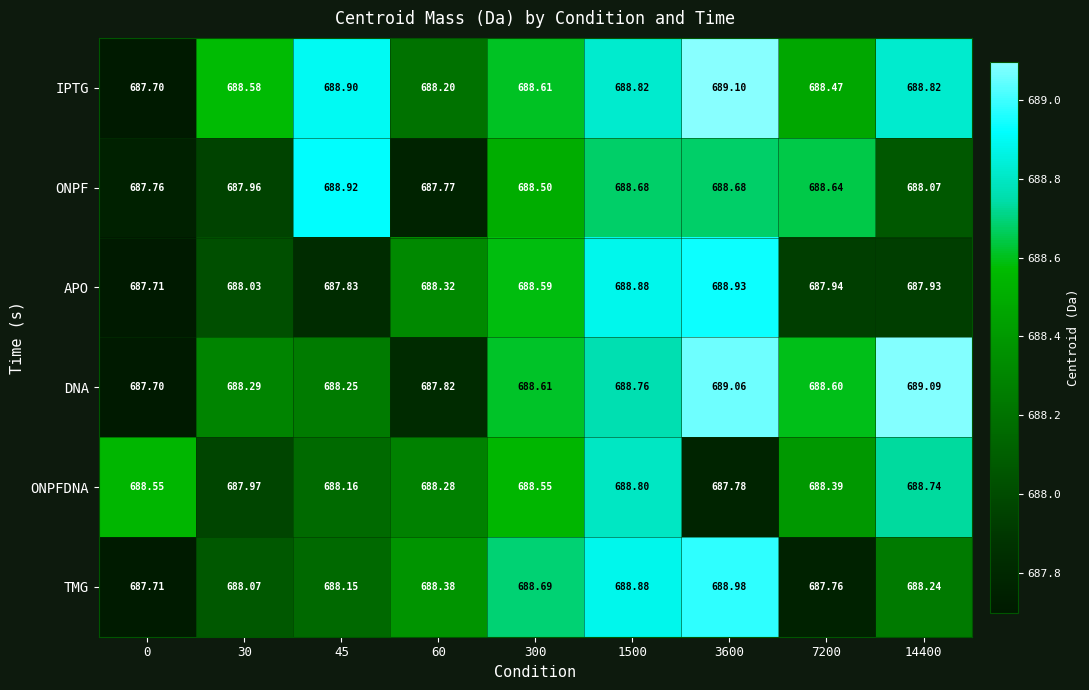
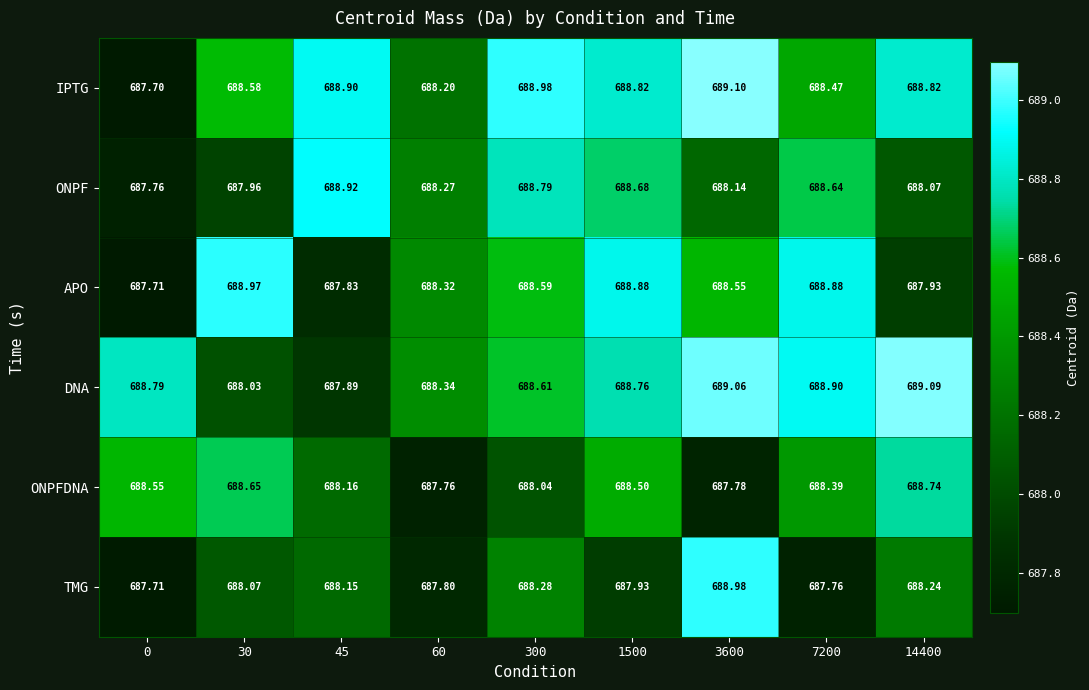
IPTG, 300: 688.61 -> 688.98
ONPF, 60: 687.77 -> 688.27
ONPF, 300: 688.50 -> 688.79
ONPF, 3600: 688.68 -> 688.14
APO, 30: 688.03 -> 688.97
APO, 3600: 688.93 -> 688.55
APO, 7200: 687.94 -> 688.88
DNA, 0: 687.70 -> 688.79
DNA, 30: 688.29 -> 688.03
DNA, 45: 688.25 -> 687.89
DNA, 60: 687.82 -> 688.34
DNA, 7200: 688.60 -> 688.90
ONPFDNA, 30: 687.97 -> 688.65
ONPFDNA, 60: 688.28 -> 687.76
ONPFDNA, 300: 688.55 -> 688.04
ONPFDNA, 1500: 688.80 -> 688.50
TMG, 60: 688.38 -> 687.80
TMG, 300: 688.69 -> 688.28
TMG, 1500: 688.88 -> 687.93
